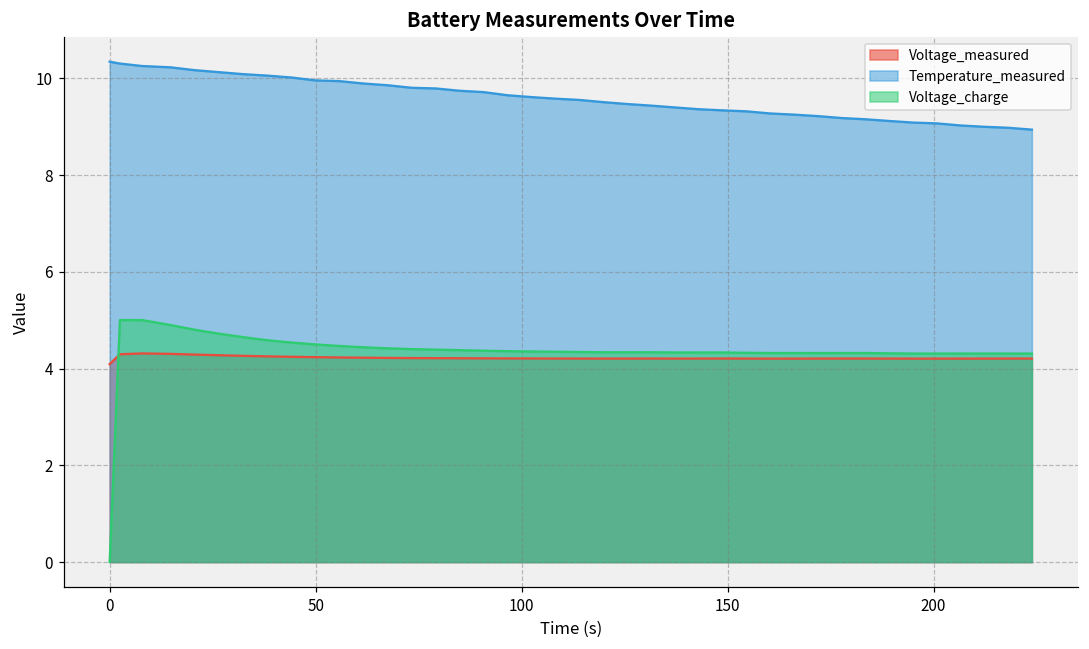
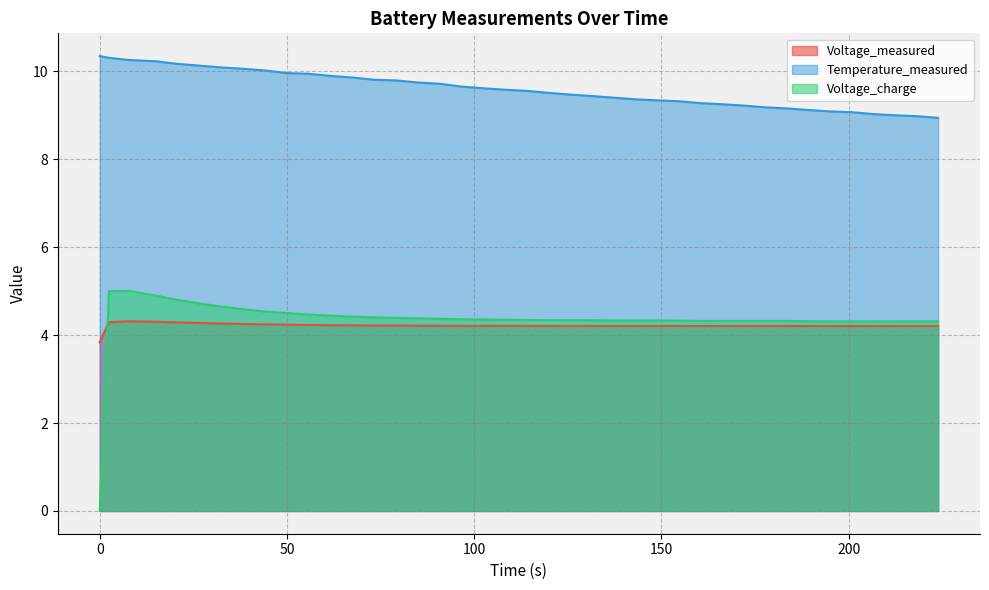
Voltage_measured, 0: 4.1 -> 3.8
